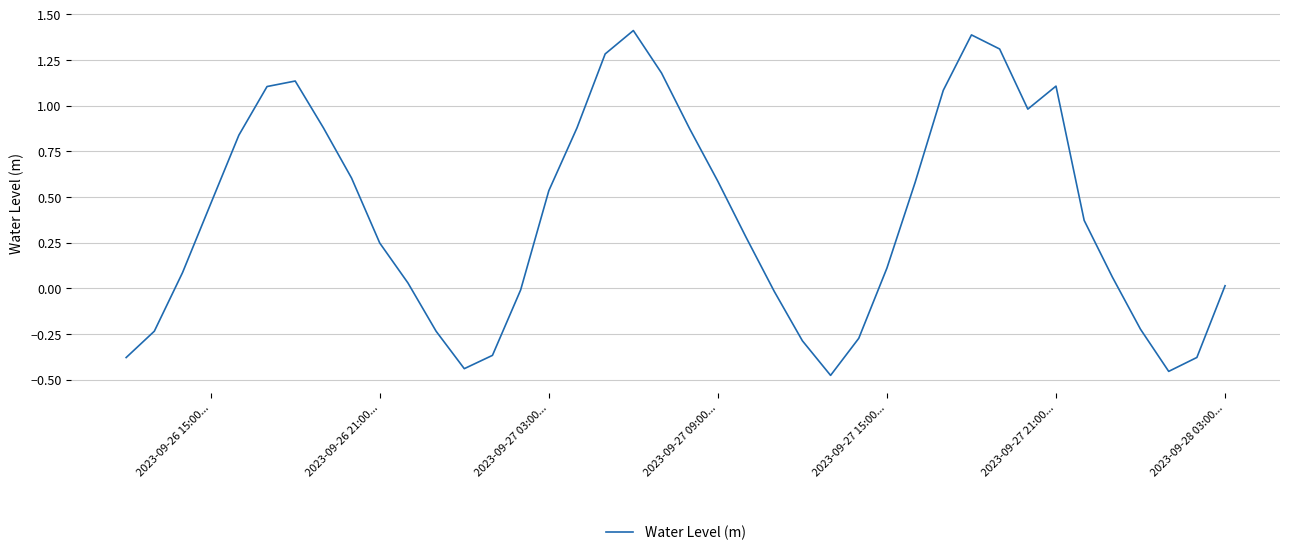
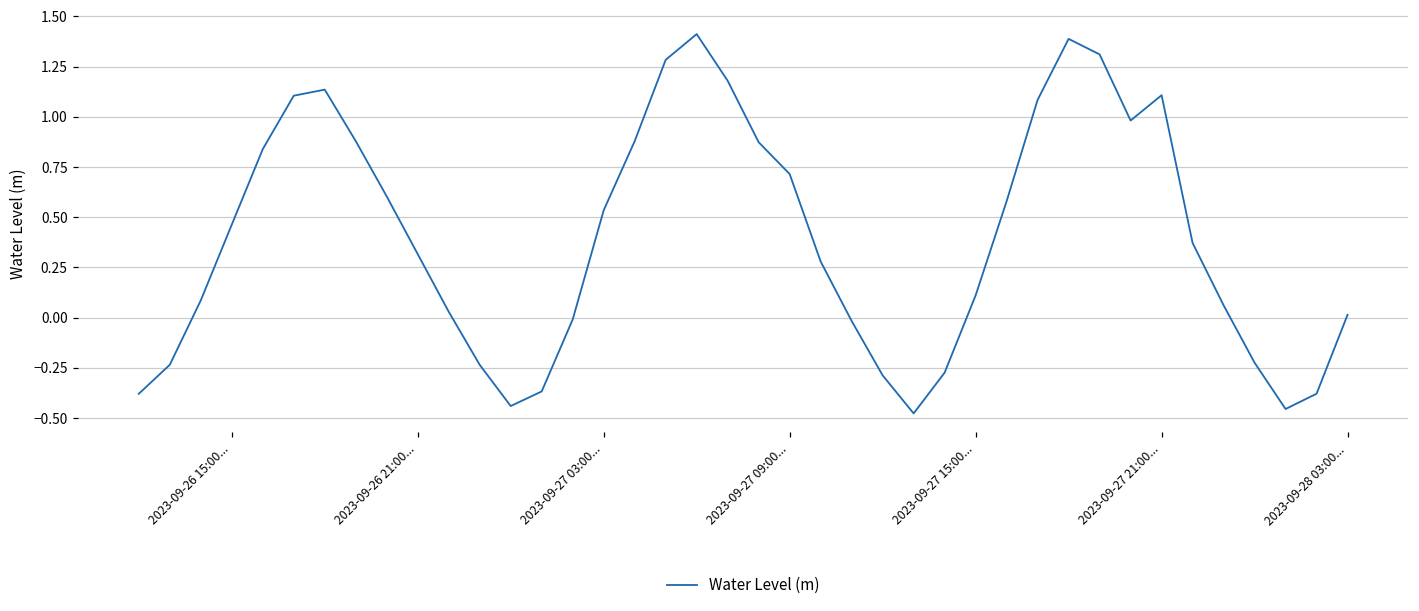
2023-09-26 21:00...: 0.25 -> 0.32
2023-09-27 09:00...: 0.59 -> 0.72
